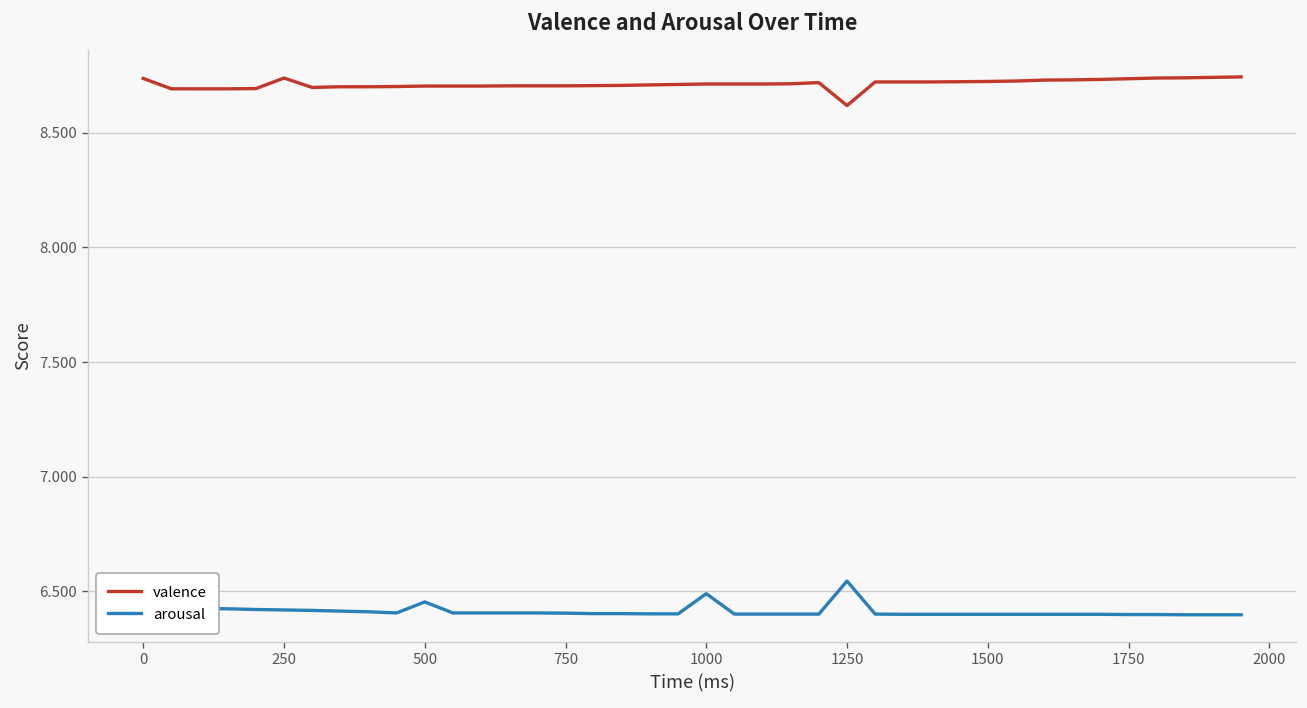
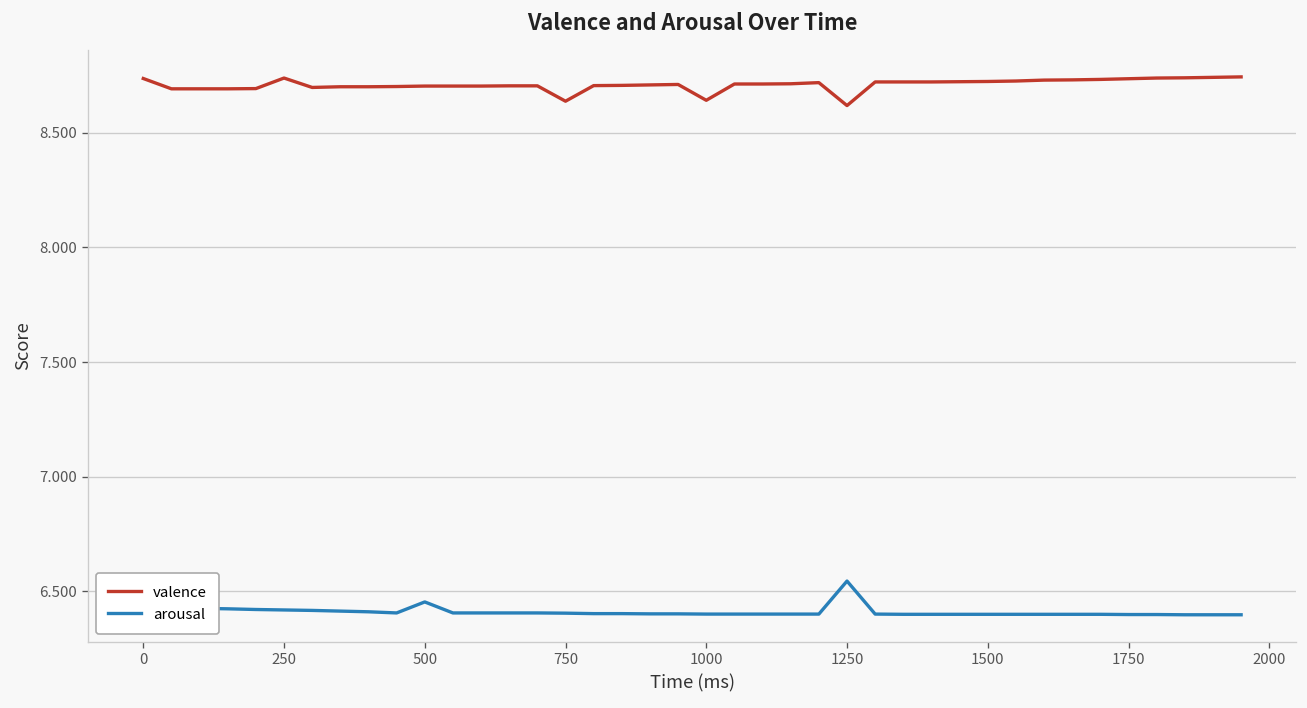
valence, 750: 8.70 -> 8.64
valence, 1000: 8.71 -> 8.64
arousal, 1000: 6.49 -> 6.40
